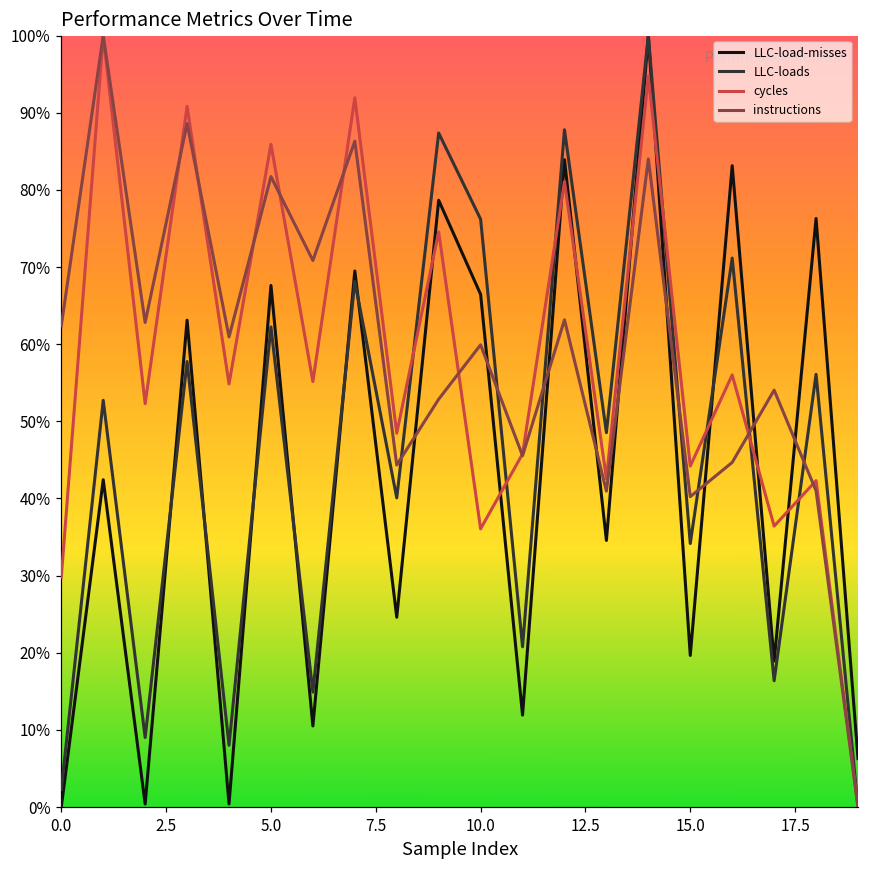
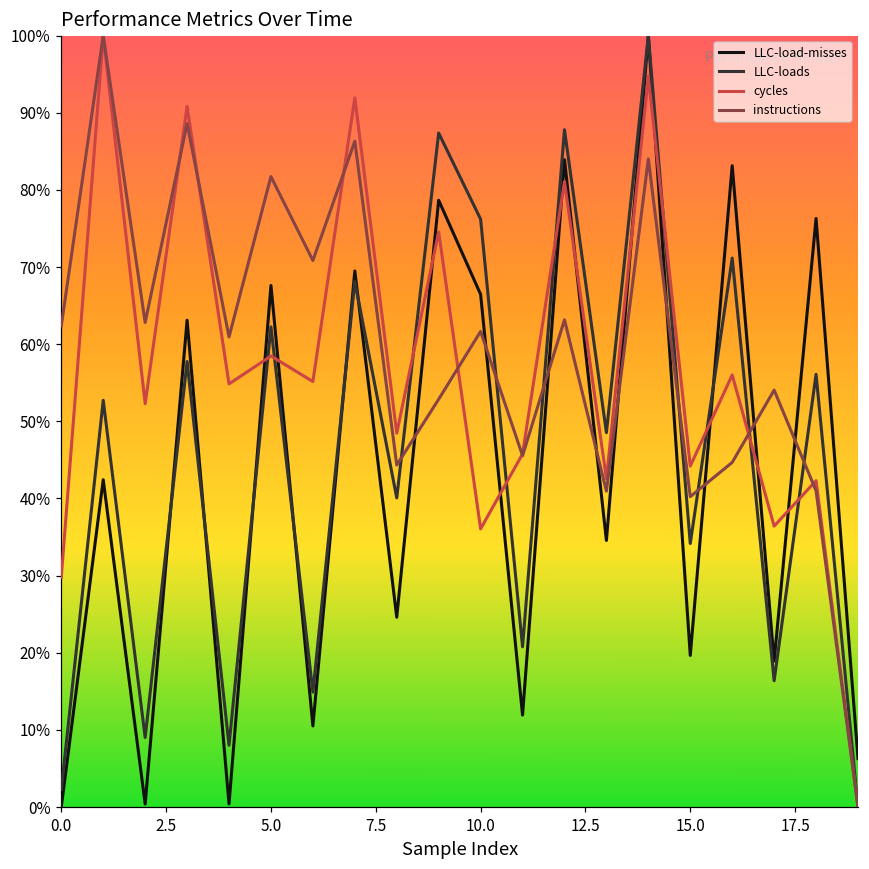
cycles, 5.0: 86% -> 58%
instructions, 10.0: 60% -> 62%
